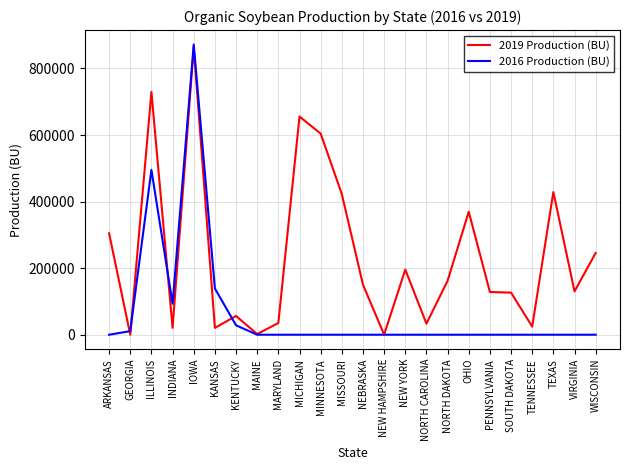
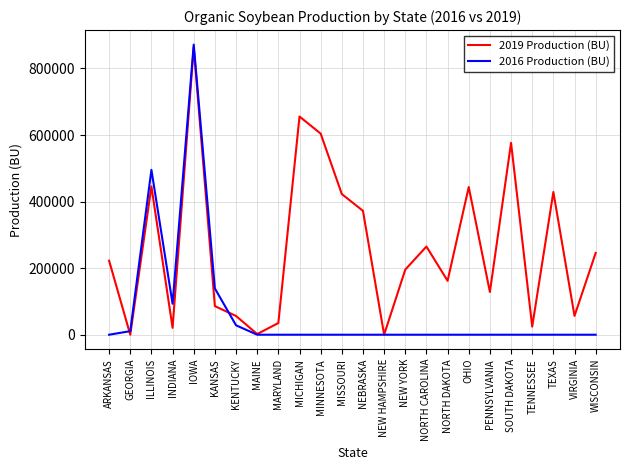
2019 Production (BU), ARKANSAS: 300000 -> 220000
2019 Production (BU), ILLINOIS: 730000 -> 450000
2019 Production (BU), KANSAS: 20000 -> 90000
2019 Production (BU), NEBRASKA: 150000 -> 370000
2019 Production (BU), NORTH CAROLINA: 30000 -> 260000
2019 Production (BU), OHIO: 370000 -> 440000
2019 Production (BU), SOUTH DAKOTA: 130000 -> 580000
2019 Production (BU), VIRGINIA: 130000 -> 60000
